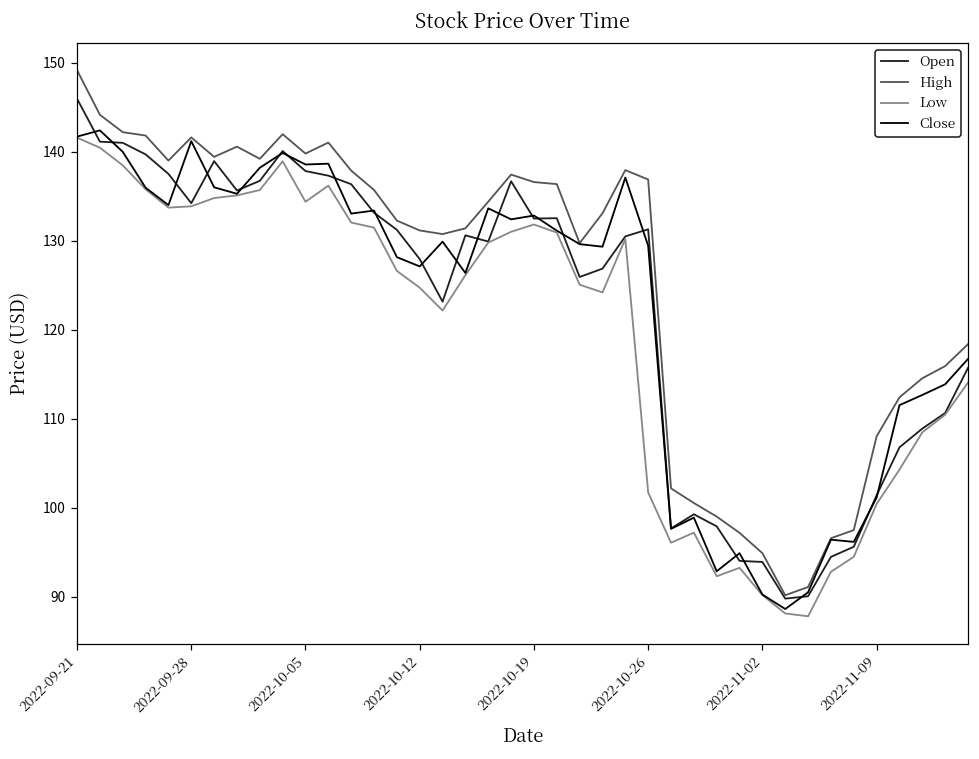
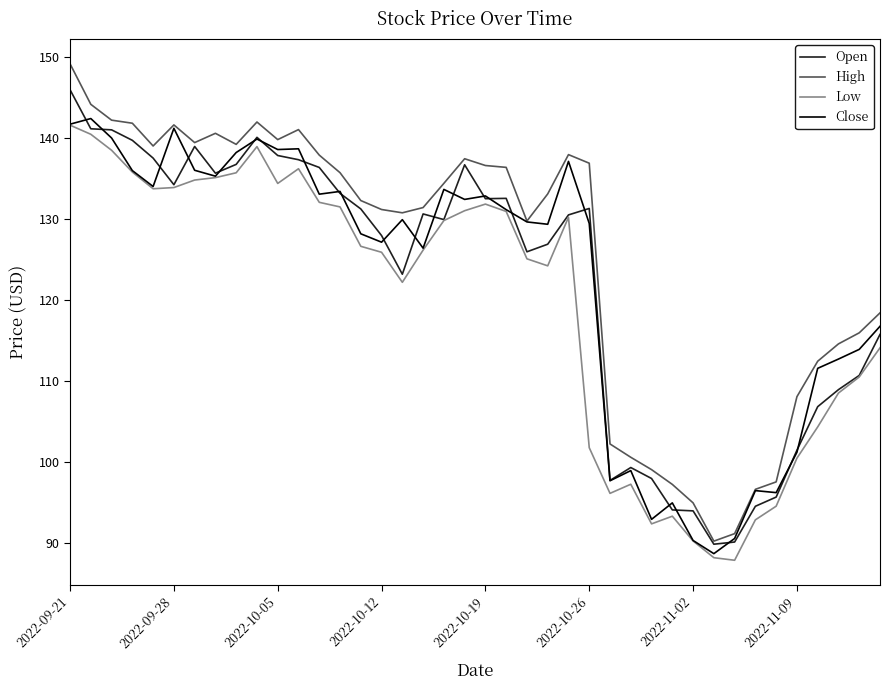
Low, 2022-10-12: 125 -> 126
